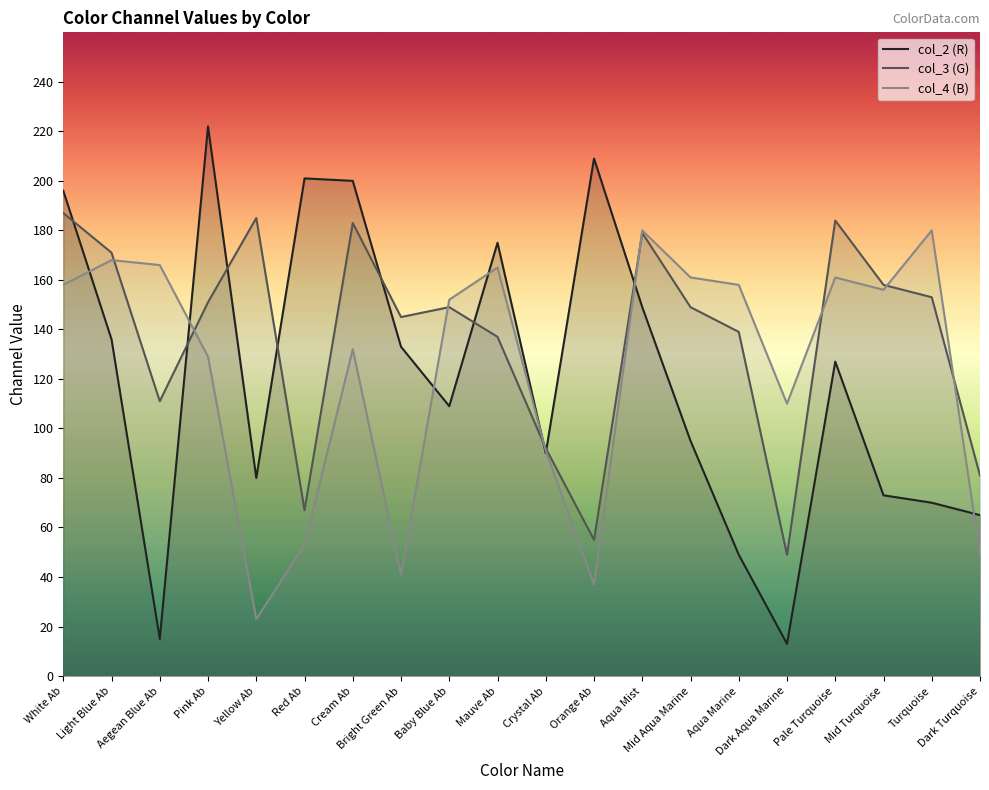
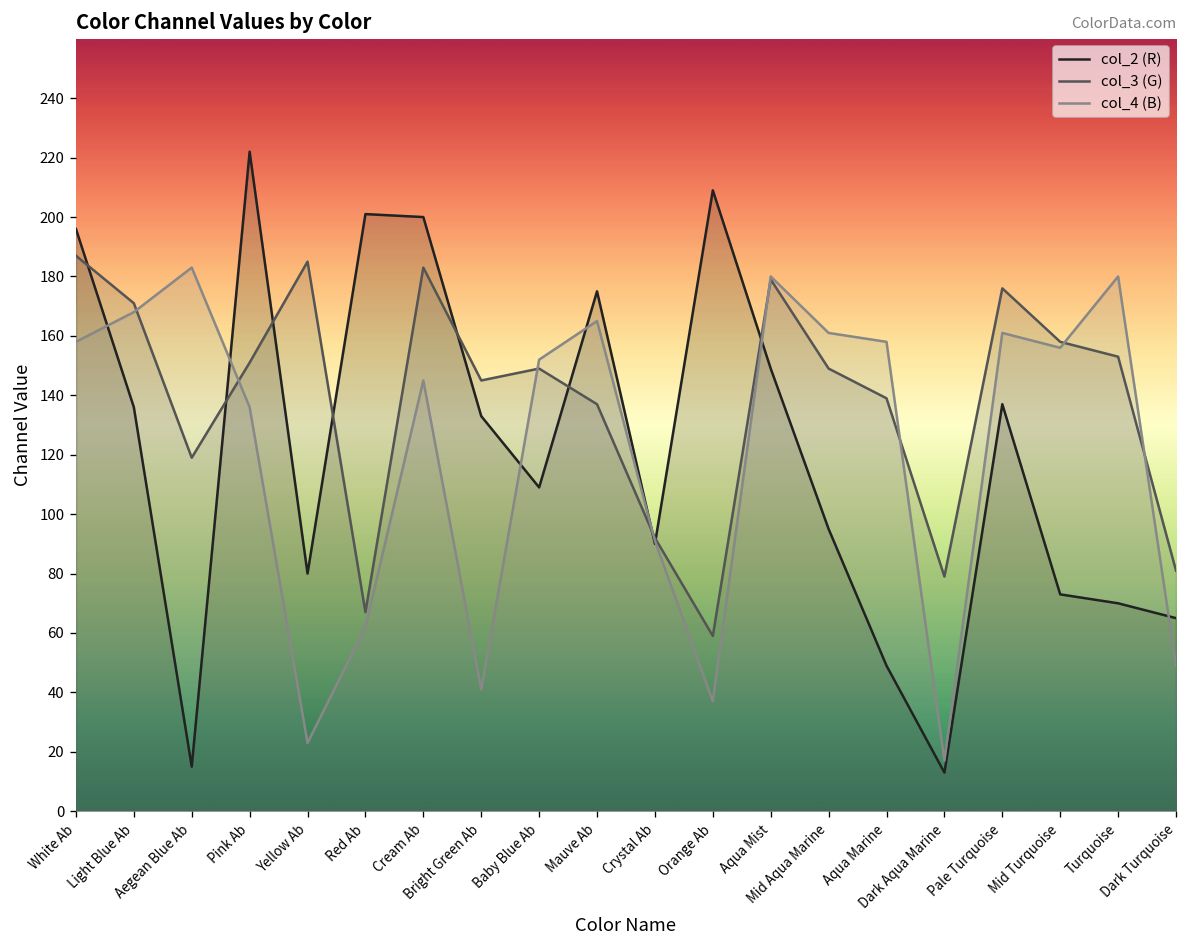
col_3 (G), Aegean Blue Ab: 111 -> 119
col_4 (B), Aegean Blue Ab: 166 -> 183
col_4 (B), Pink Ab: 129 -> 136
col_4 (B), Red Ab: 53 -> 62
col_4 (B), Cream Ab: 132 -> 145
col_3 (G), Orange Ab: 55 -> 59
col_3 (G), Dark Aqua Marine: 49 -> 79
col_4 (B), Dark Aqua Marine: 110 -> 17
col_2 (R), Pale Turquoise: 127 -> 137
col_3 (G), Pale Turquoise: 184 -> 176
